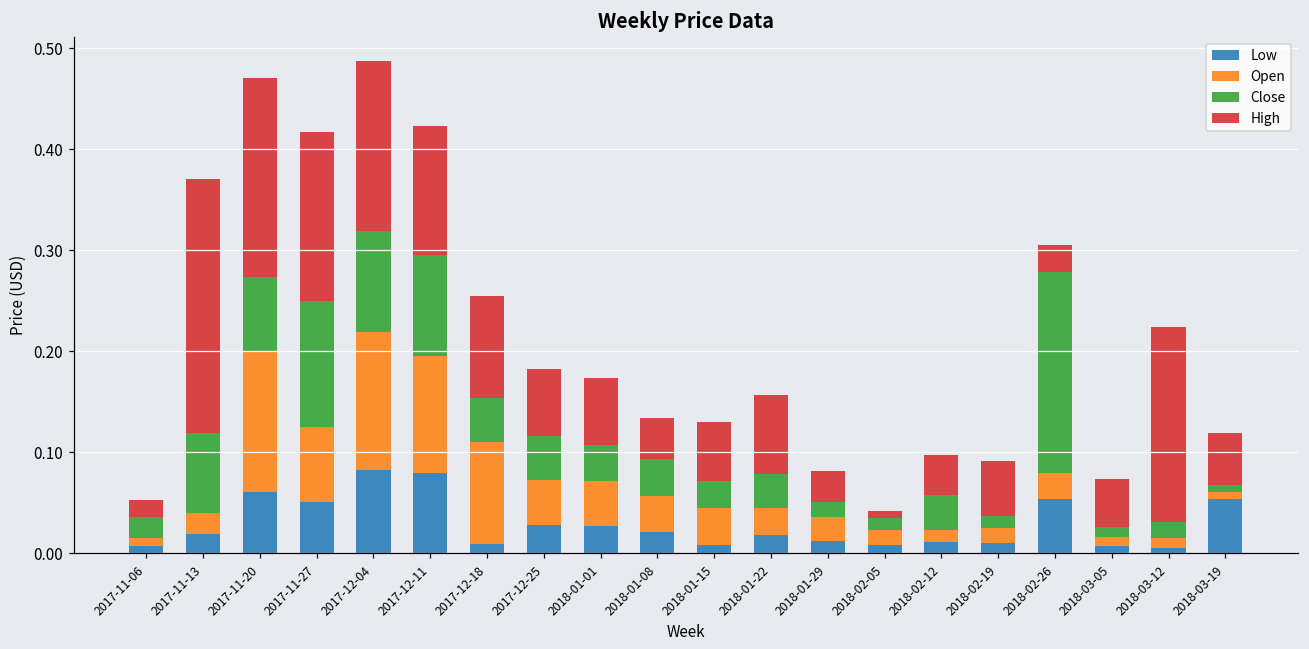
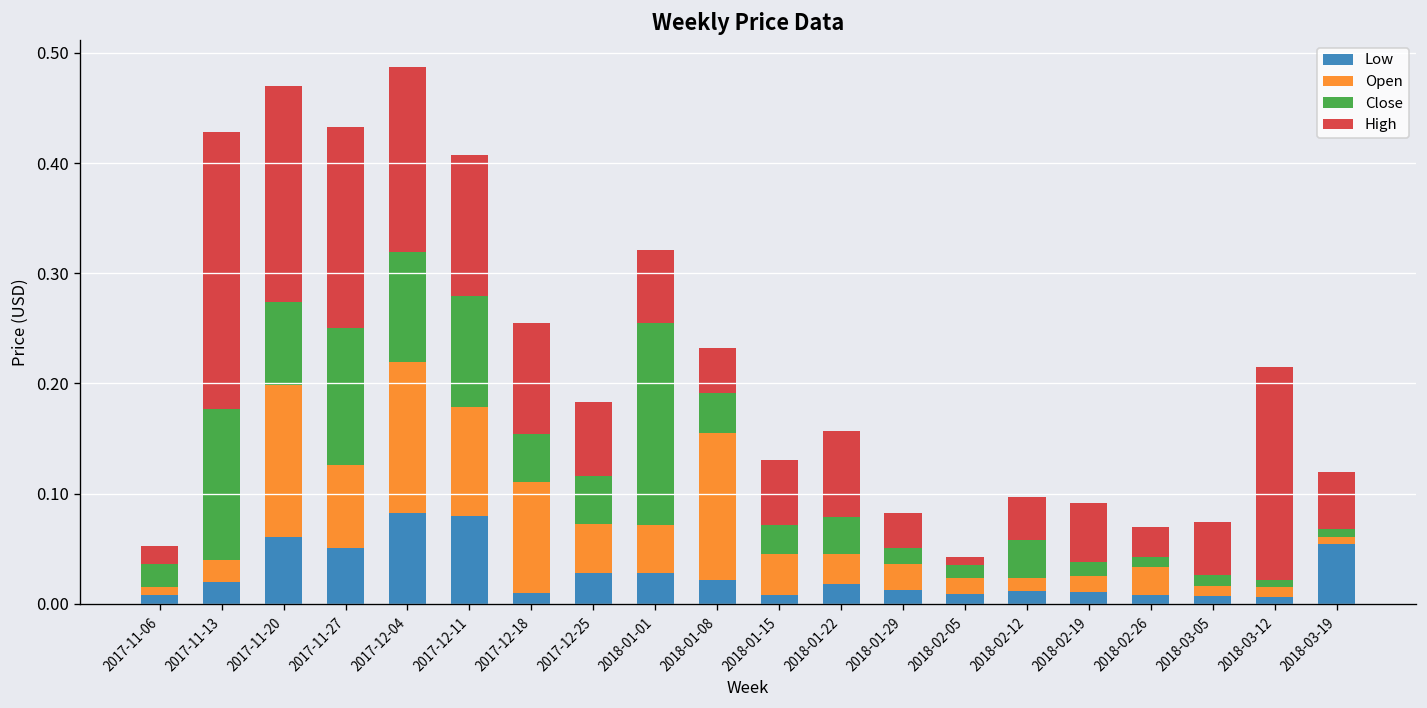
Close, 2017-11-13: 0.08 -> 0.14
High, 2017-11-27: 0.17 -> 0.18
Open, 2017-12-11: 0.12 -> 0.10
Close, 2018-01-01: 0.04 -> 0.18
Open, 2018-01-08: 0.04 -> 0.13
Low, 2018-02-26: 0.05 -> 0.01
Close, 2018-02-26: 0.20 -> 0.01
Close, 2018-03-12: 0.02 -> 0.01
